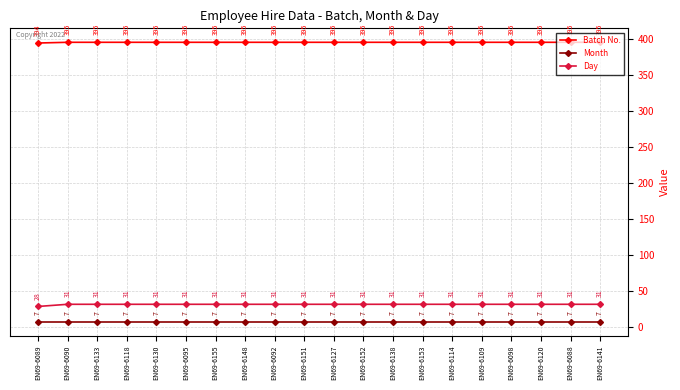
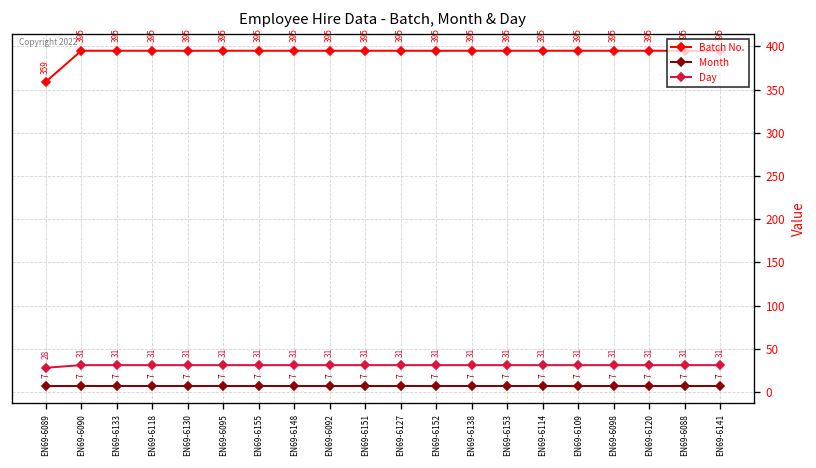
Batch No., EN69-6089: 394 -> 359
